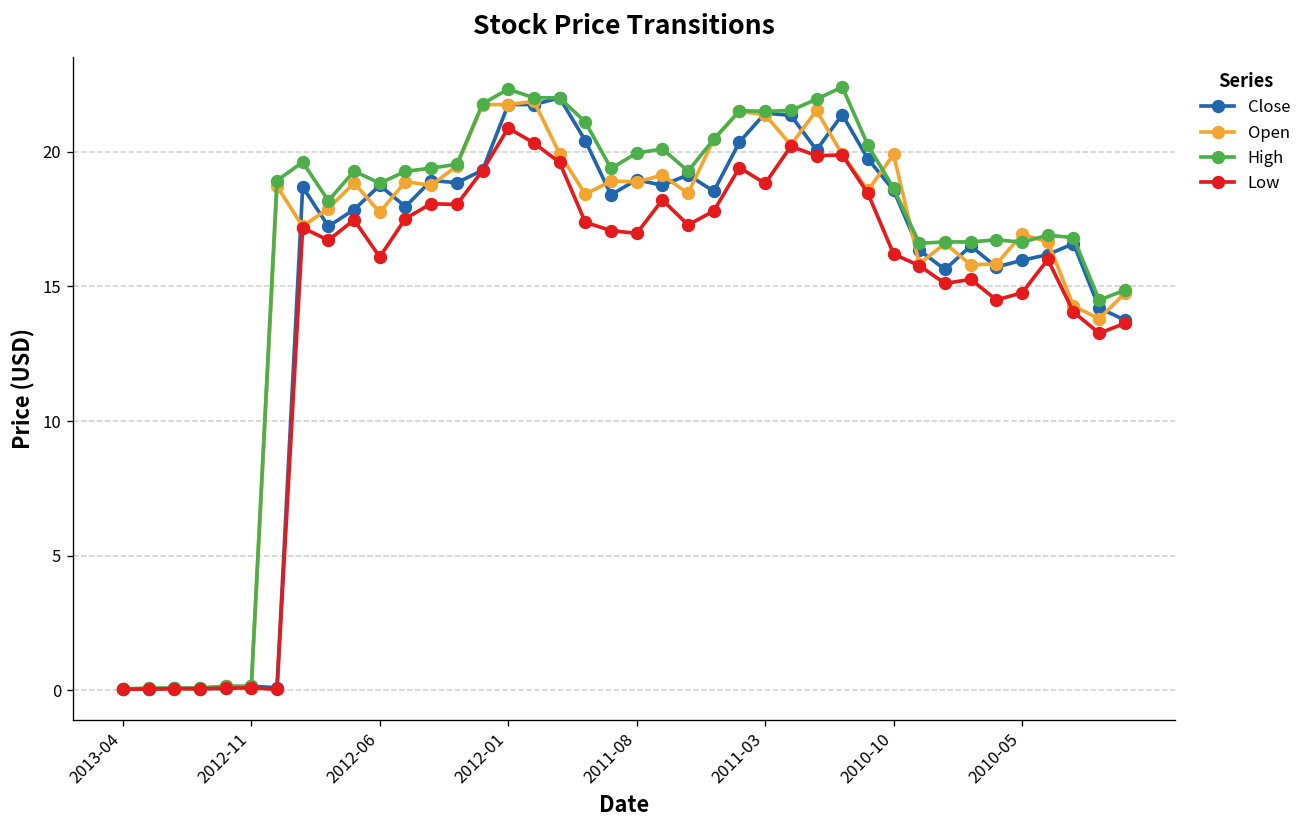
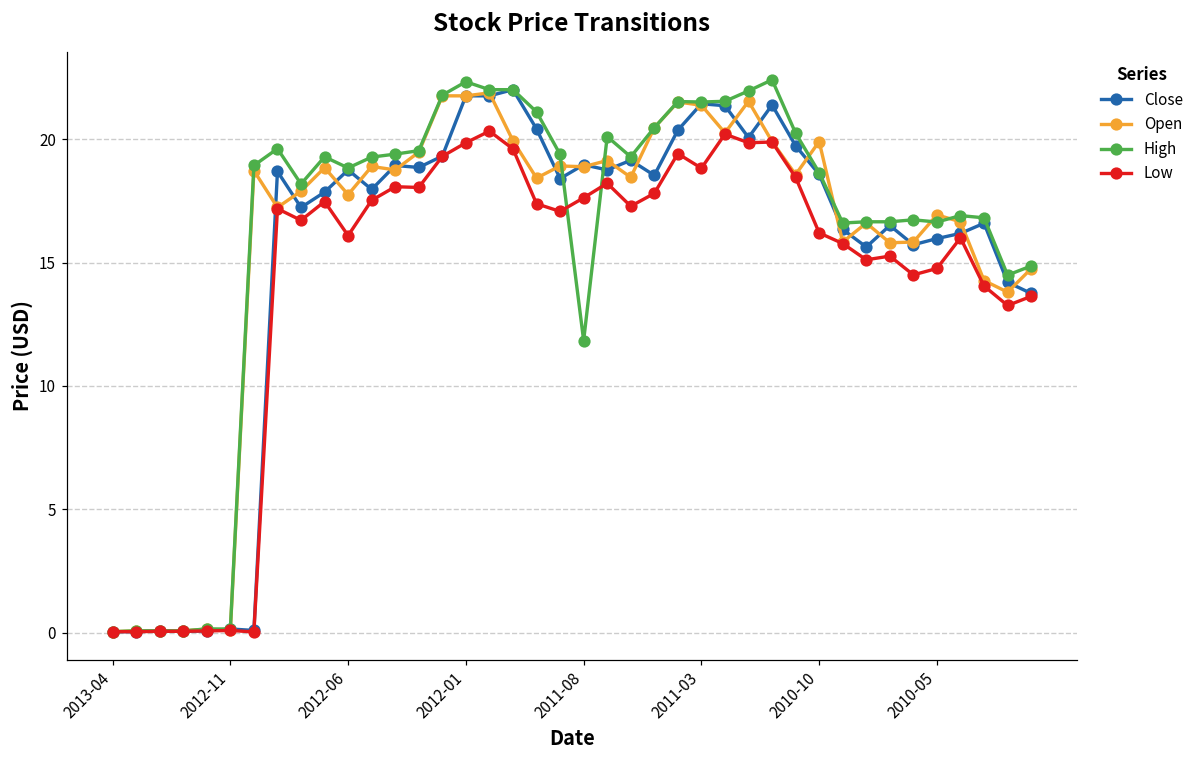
Low, 2012-01: 20.9 -> 19.9
High, 2011-08: 20.0 -> 11.8
Low, 2011-08: 17.0 -> 17.6
